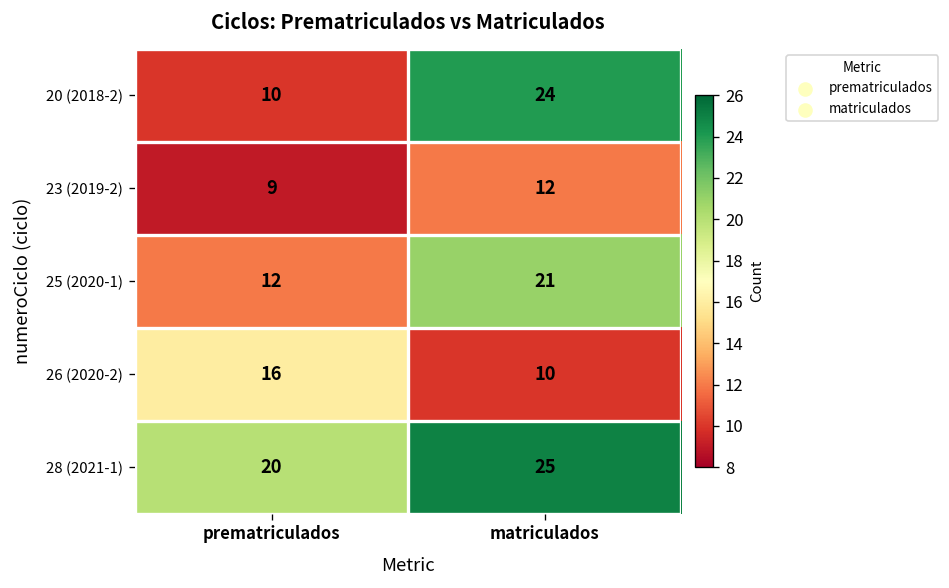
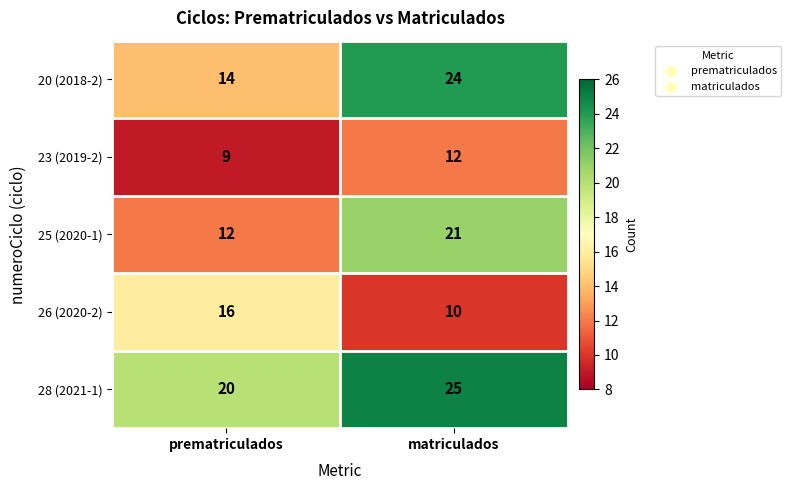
20 (2018-2), prematriculados: 10 -> 14
